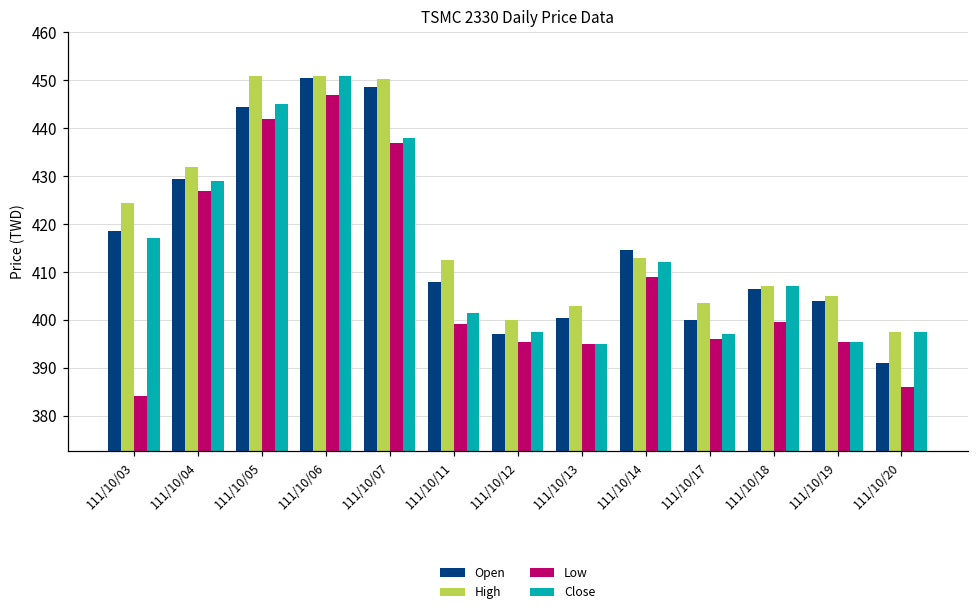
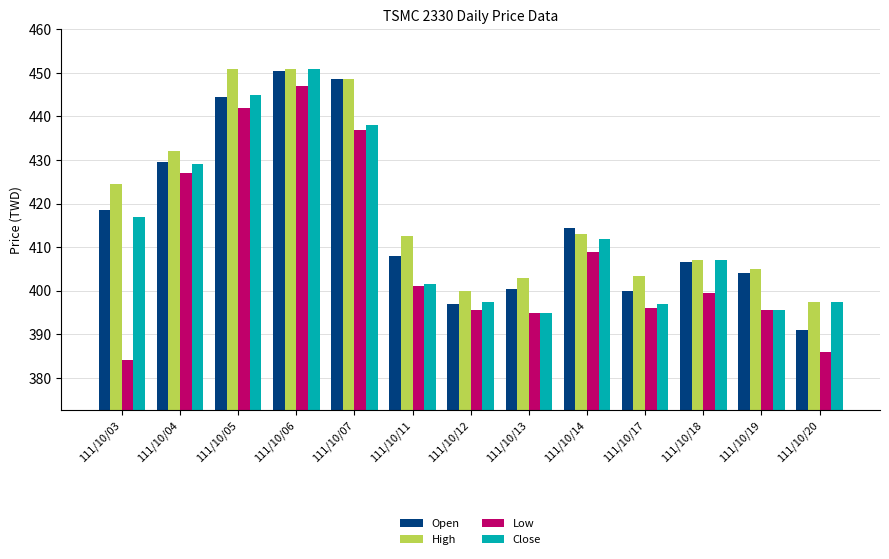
High, 111/10/07: 450 -> 449
Low, 111/10/11: 399 -> 401
